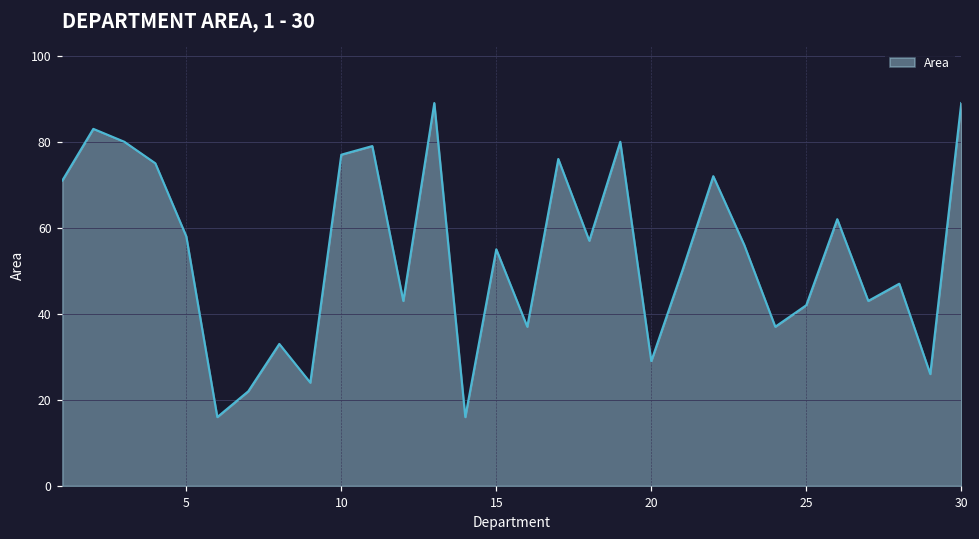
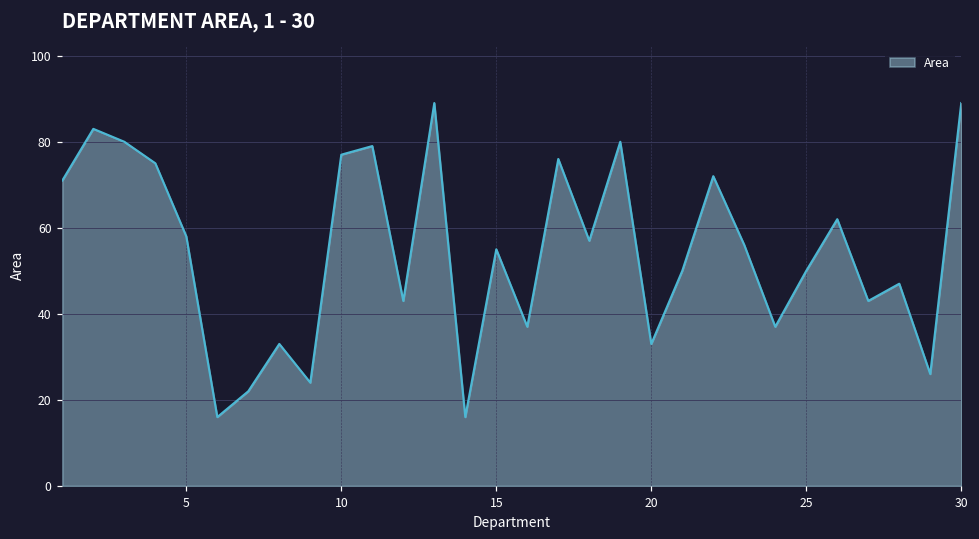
20: 29 -> 33
25: 42 -> 50
